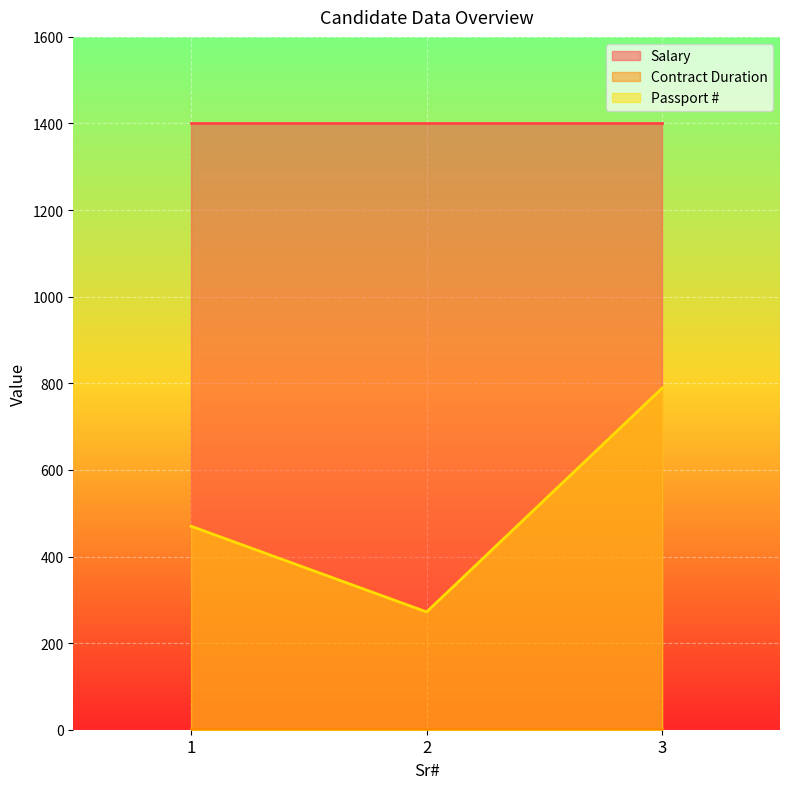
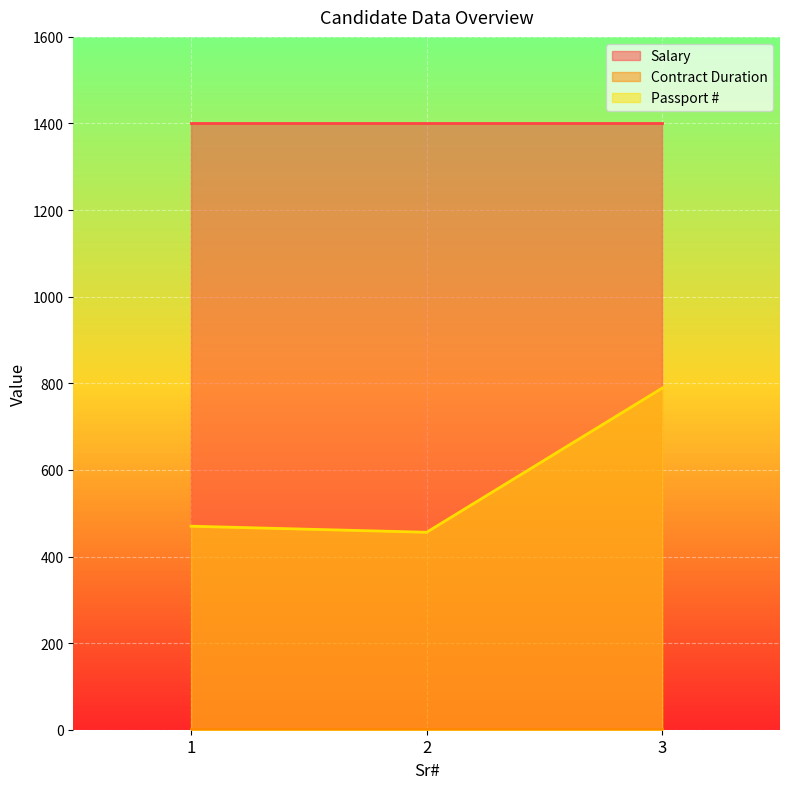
Passport #, 2: 270 -> 460
